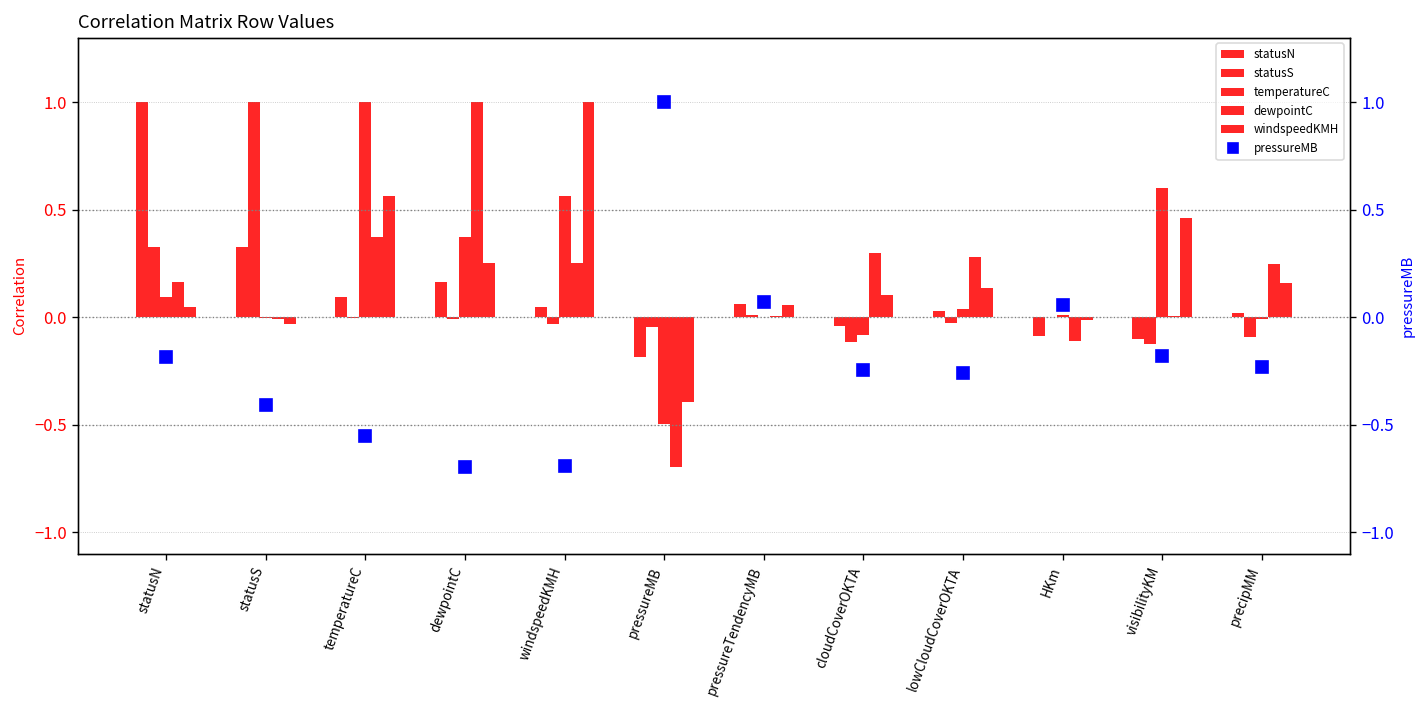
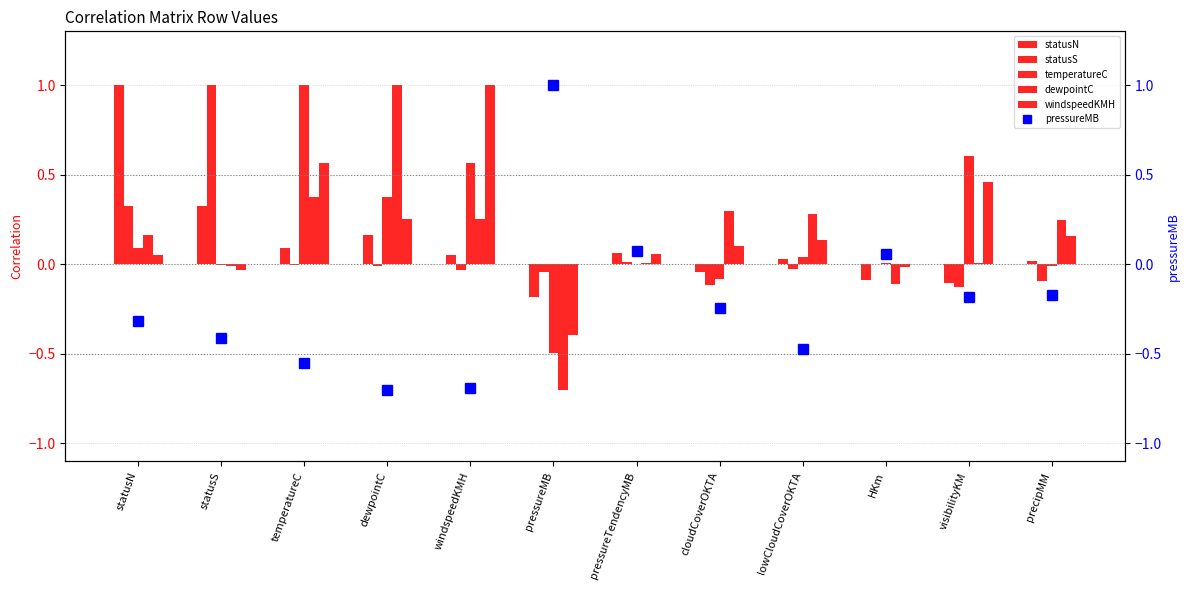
pressureMB, statusN: -0.18 -> -0.32
pressureMB, lowCloudCoverOKTA: -0.26 -> -0.47
pressureMB, precipMM: -0.23 -> -0.17
